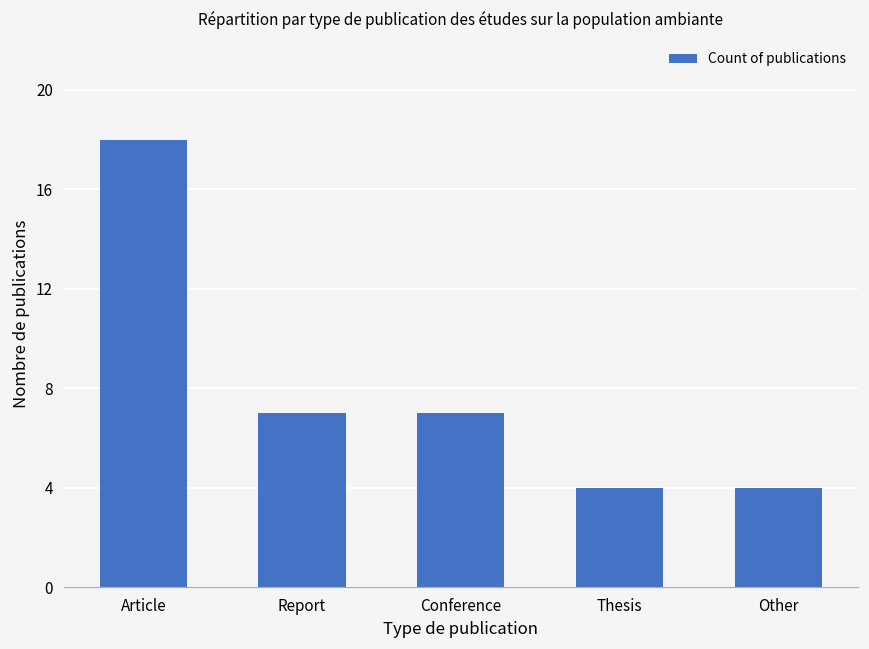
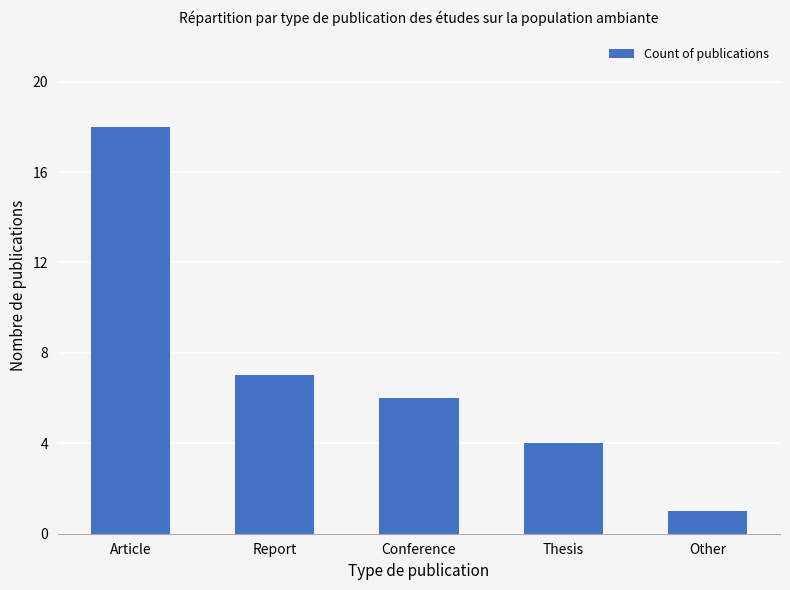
Conference: 7 -> 6
Other: 4 -> 1
